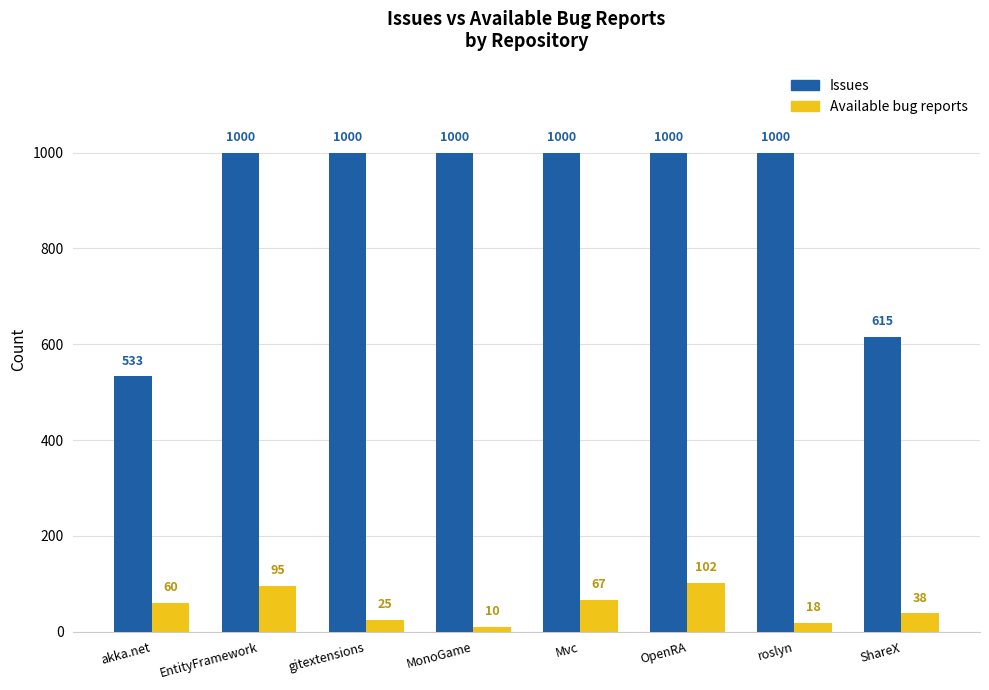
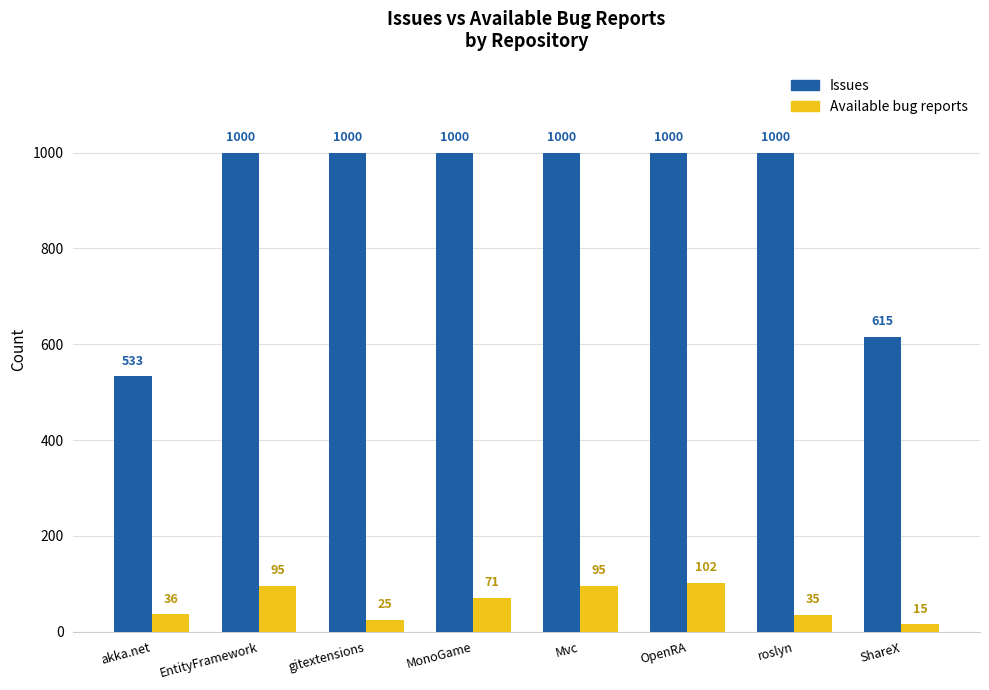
Available bug reports, akka.net: 60 -> 36
Available bug reports, MonoGame: 10 -> 71
Available bug reports, Mvc: 67 -> 95
Available bug reports, roslyn: 18 -> 35
Available bug reports, ShareX: 38 -> 15
